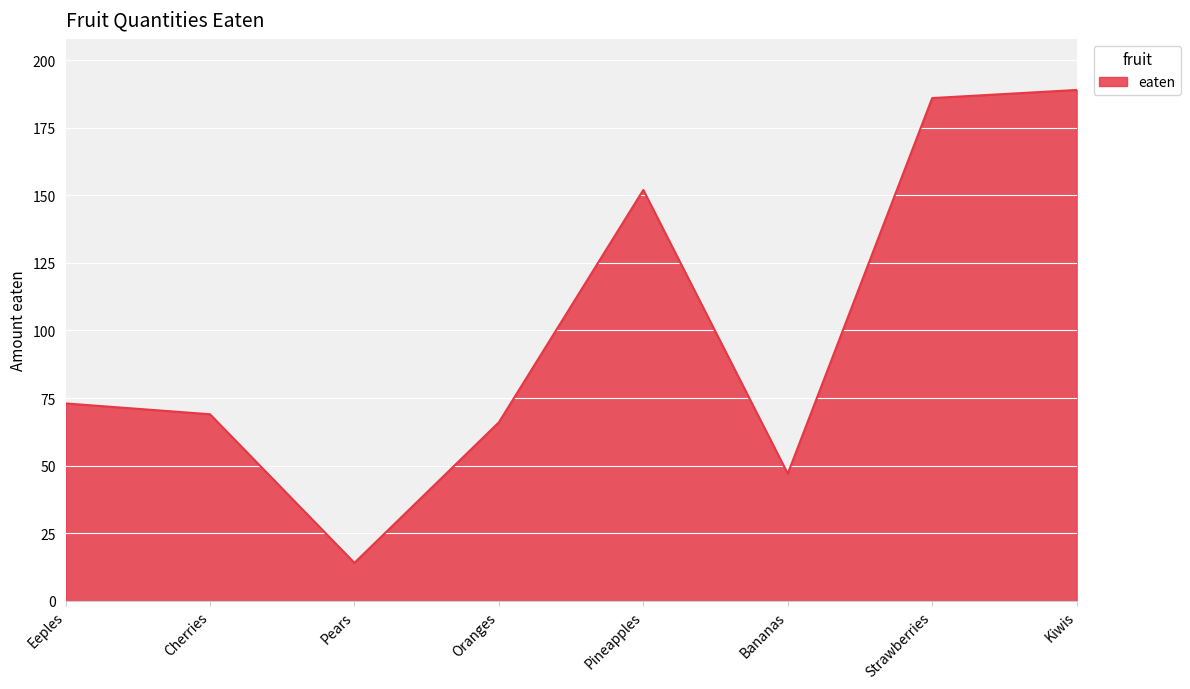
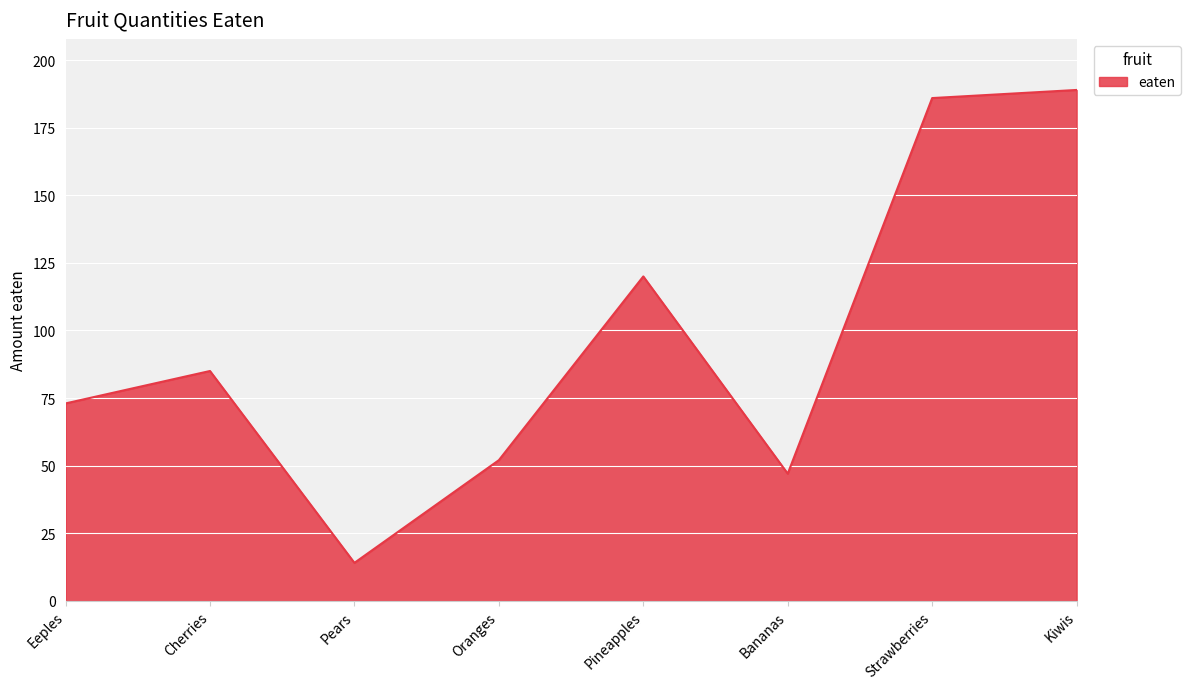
Cherries: 69 -> 85
Oranges: 66 -> 52
Pineapples: 152 -> 120
